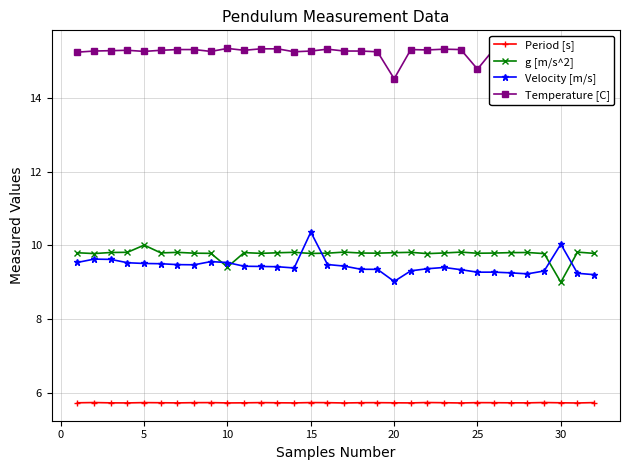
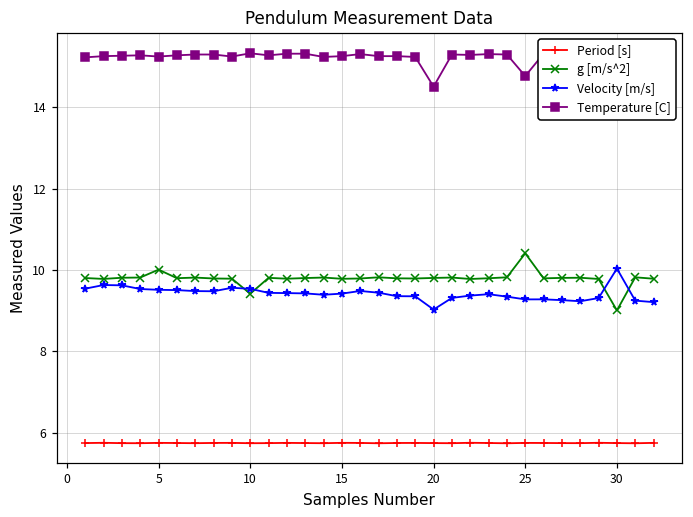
Velocity [m/s], 15: 10.4 -> 9.4
g [m/s^2], 25: 9.8 -> 10.4
